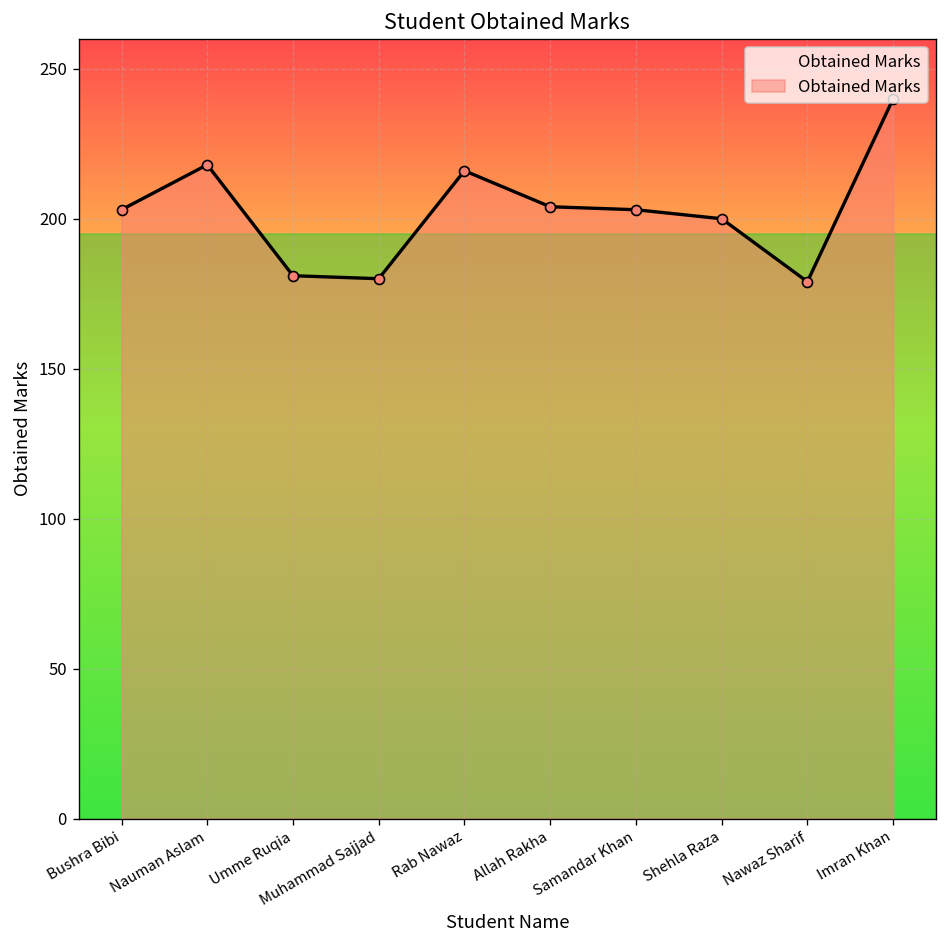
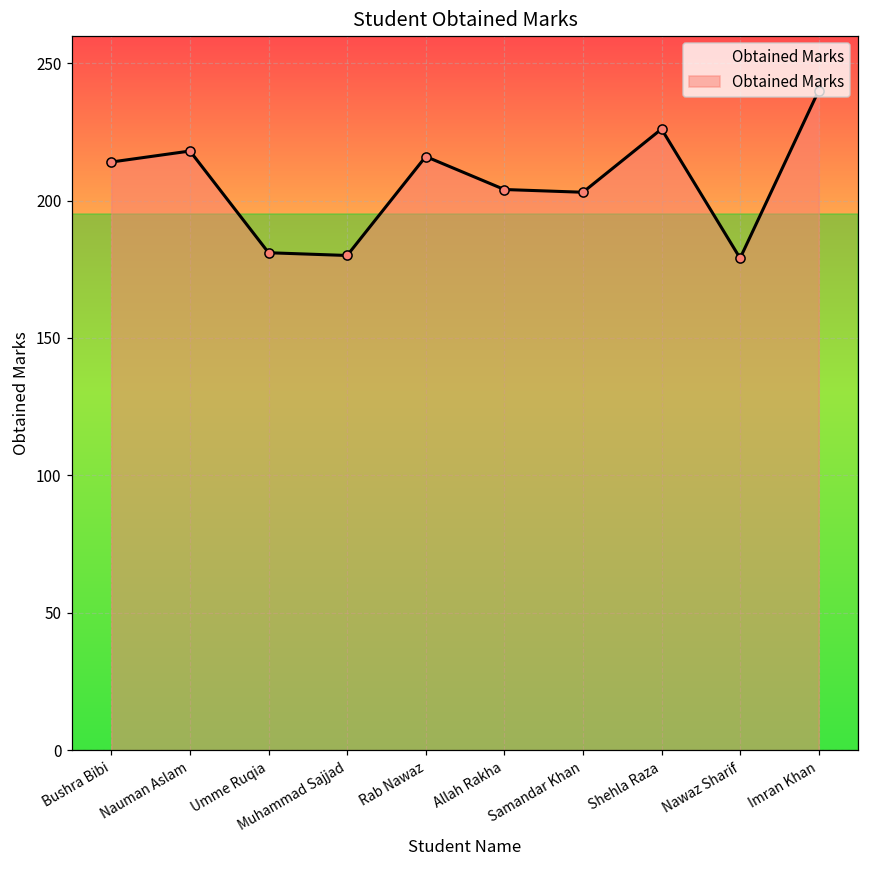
Bushra Bibi: 203 -> 214
Shehla Raza: 200 -> 226
